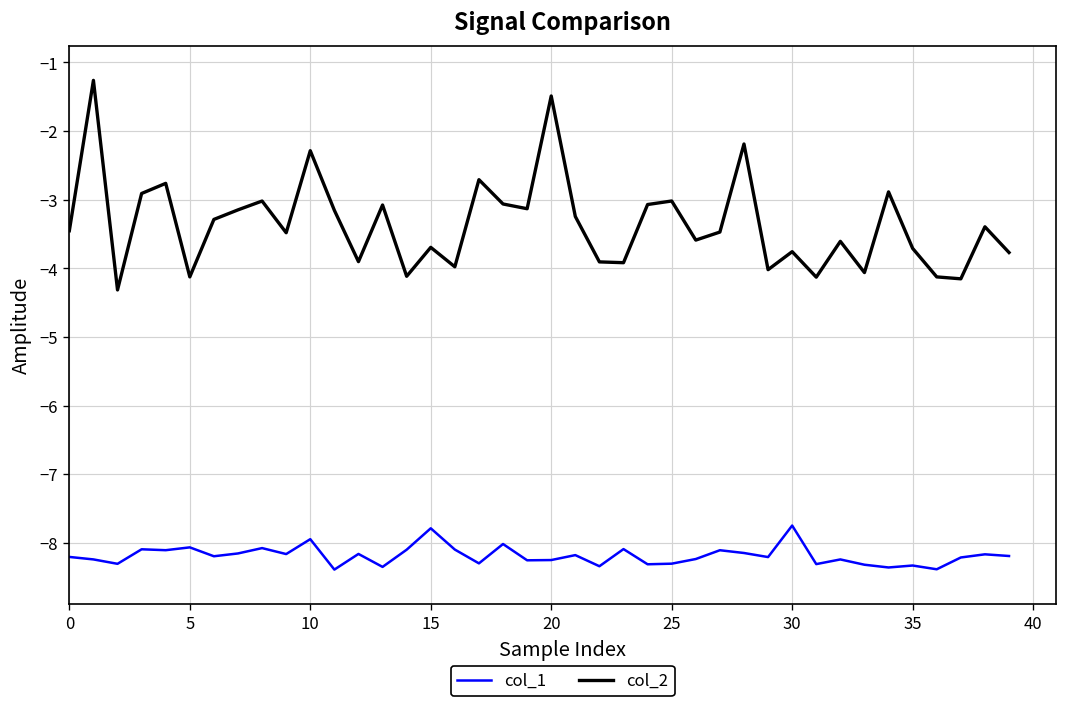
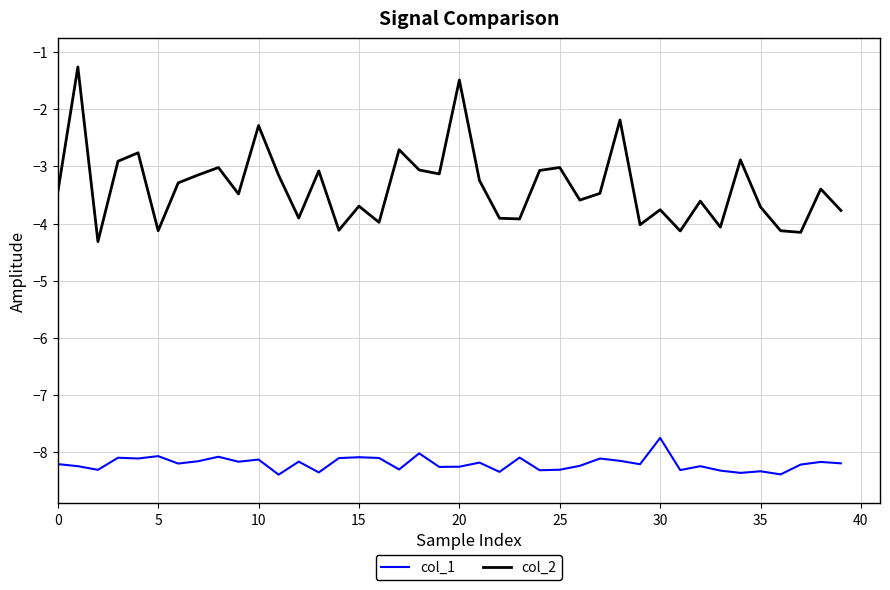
col_1, 10: -7.9 -> -8.1
col_1, 15: -7.8 -> -8.1
